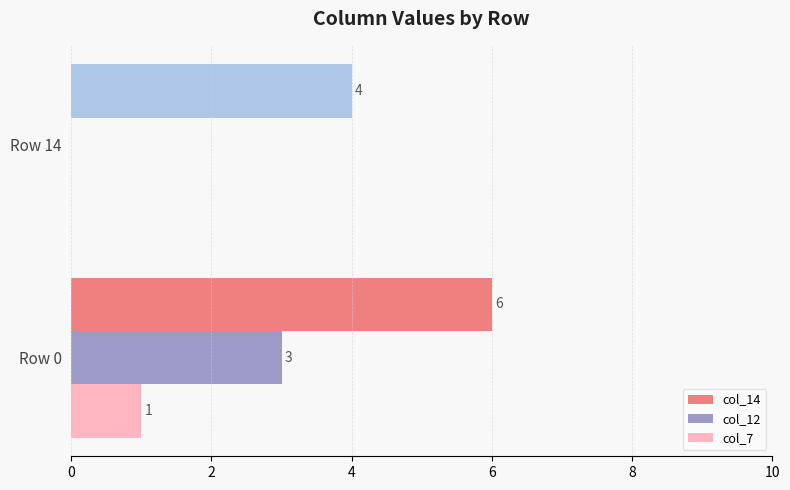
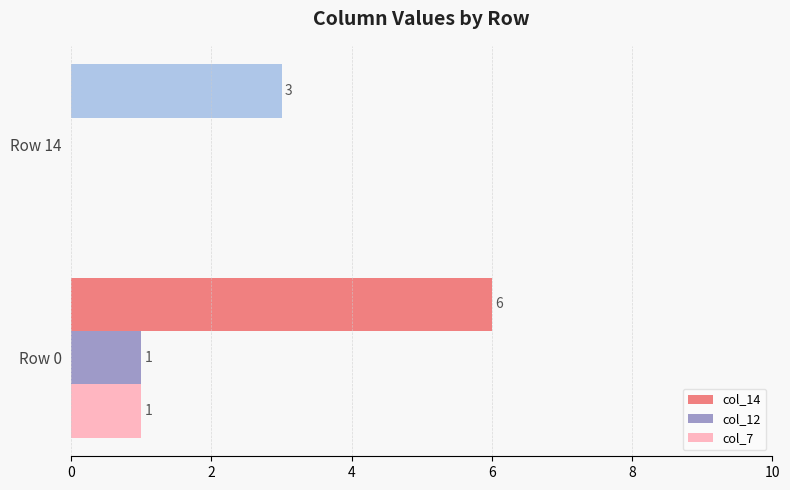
col_14, Row 14: 4 -> 3
col_12, Row 0: 3 -> 1
